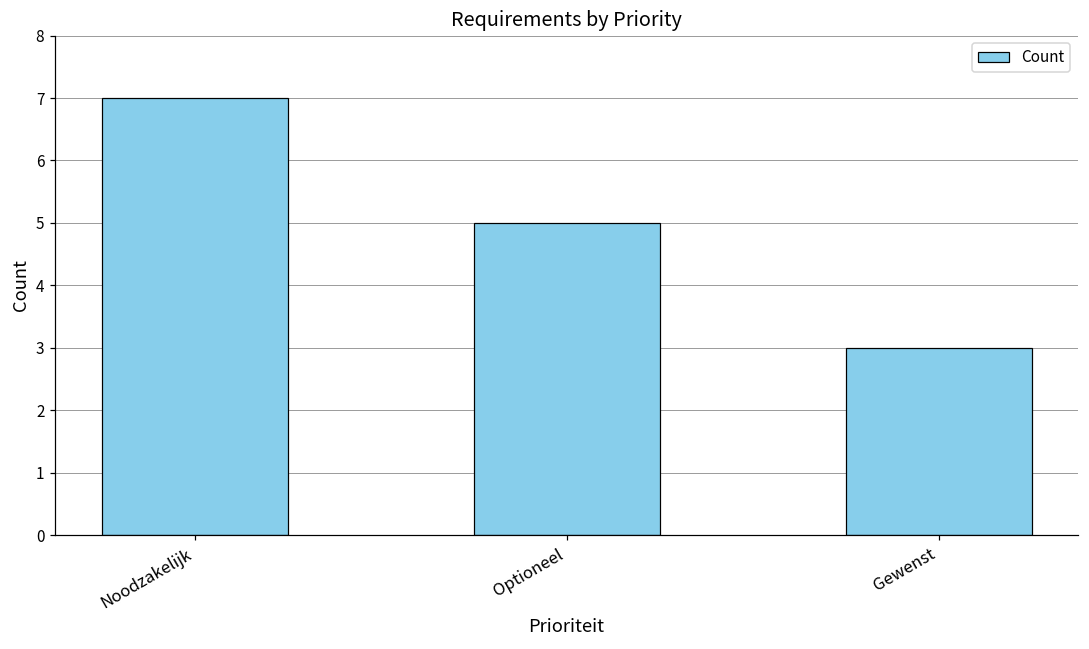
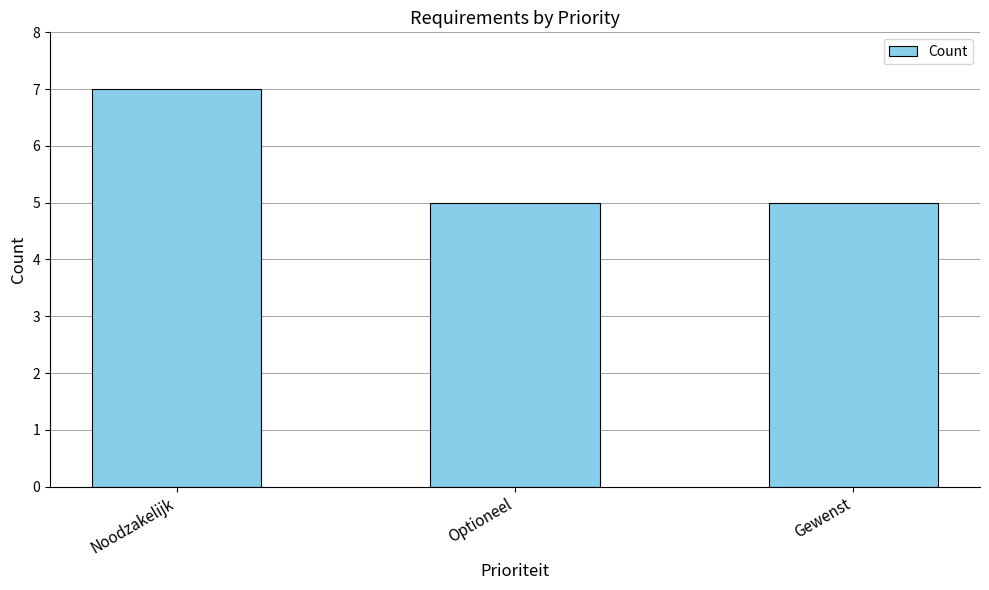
Gewenst: 3 -> 5
